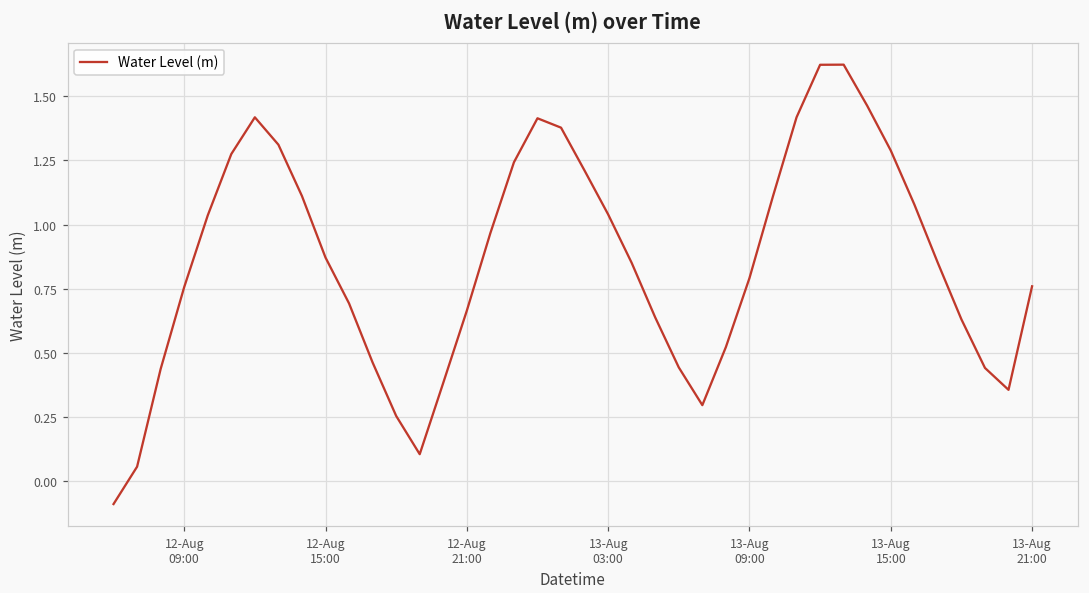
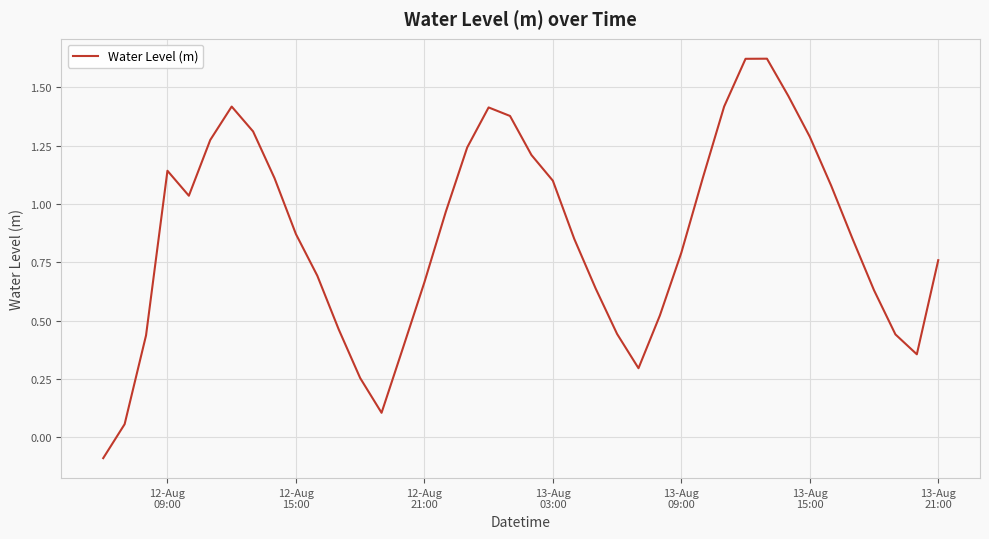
12-Aug 09:00: 0.76 -> 1.14
13-Aug 03:00: 1.04 -> 1.10
